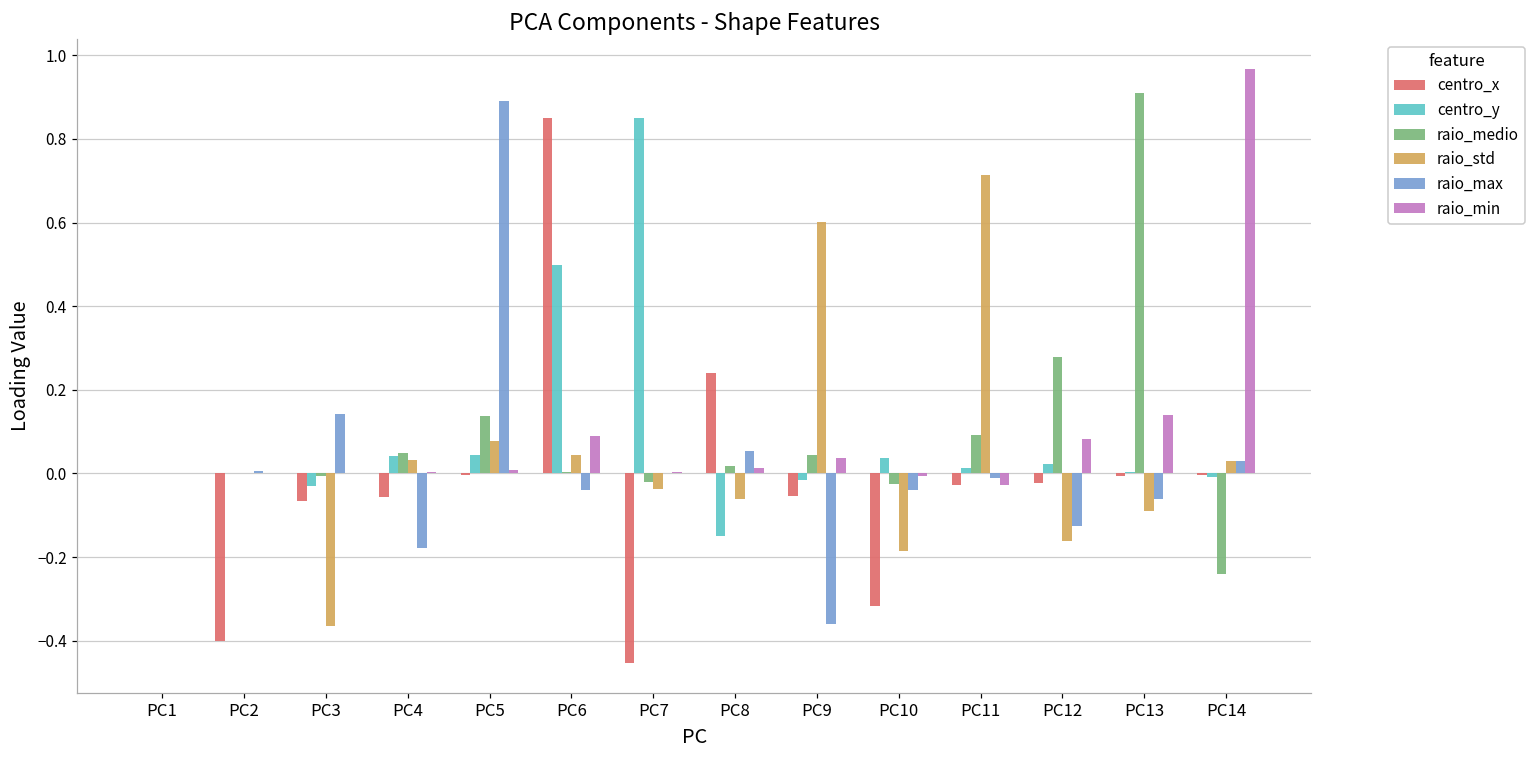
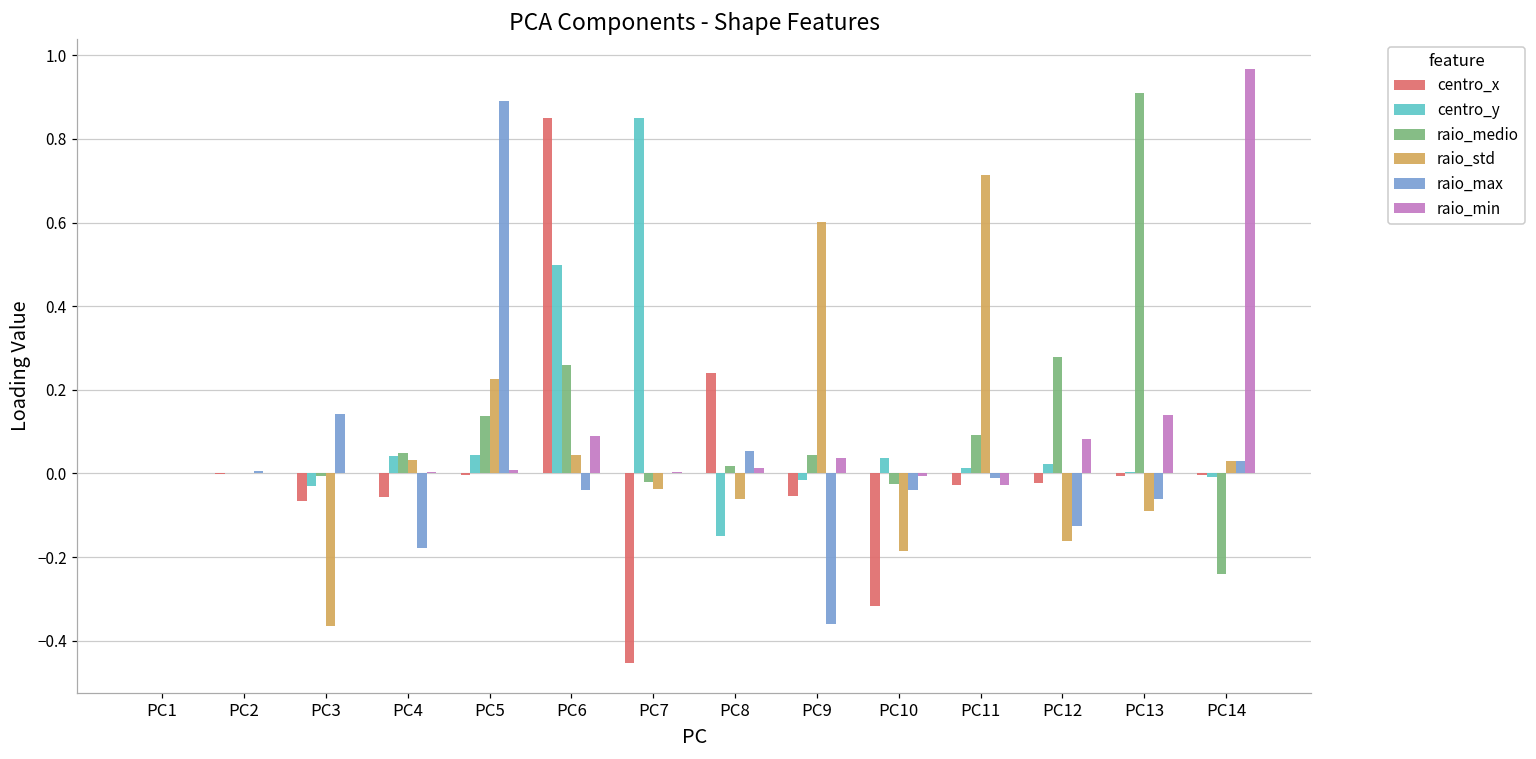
centro_x, PC2: -0.40 -> 0.00
raio_std, PC5: 0.08 -> 0.23
raio_medio, PC6: 0.00 -> 0.26
